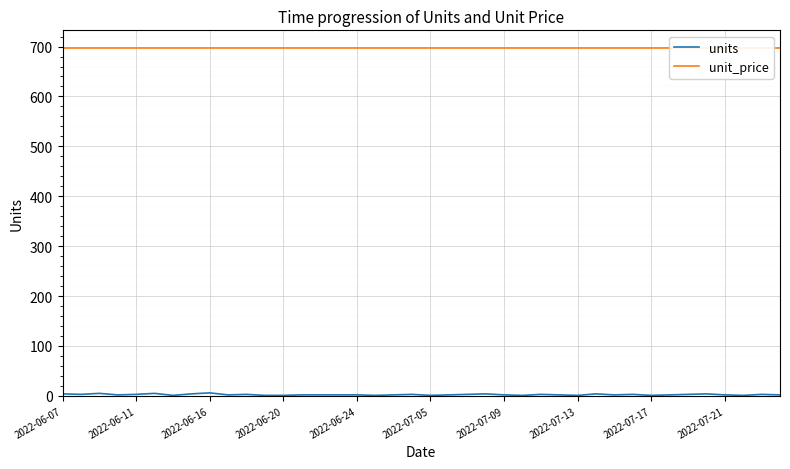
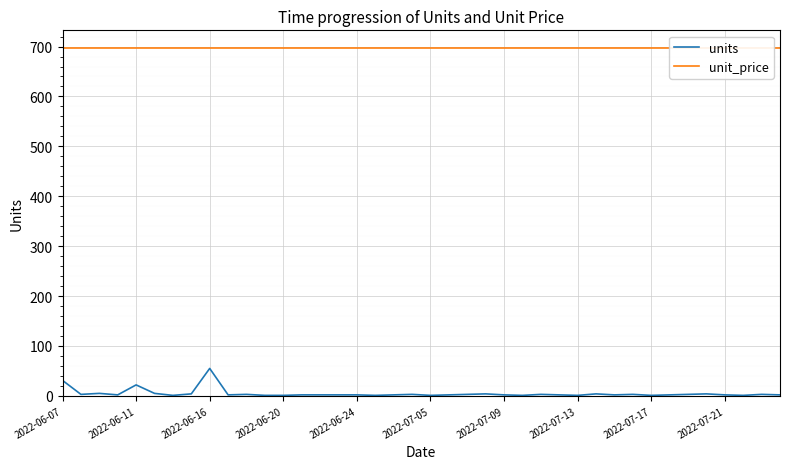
units, 2022-06-07: 0 -> 30
units, 2022-06-11: 0 -> 20
units, 2022-06-16: 10 -> 60
